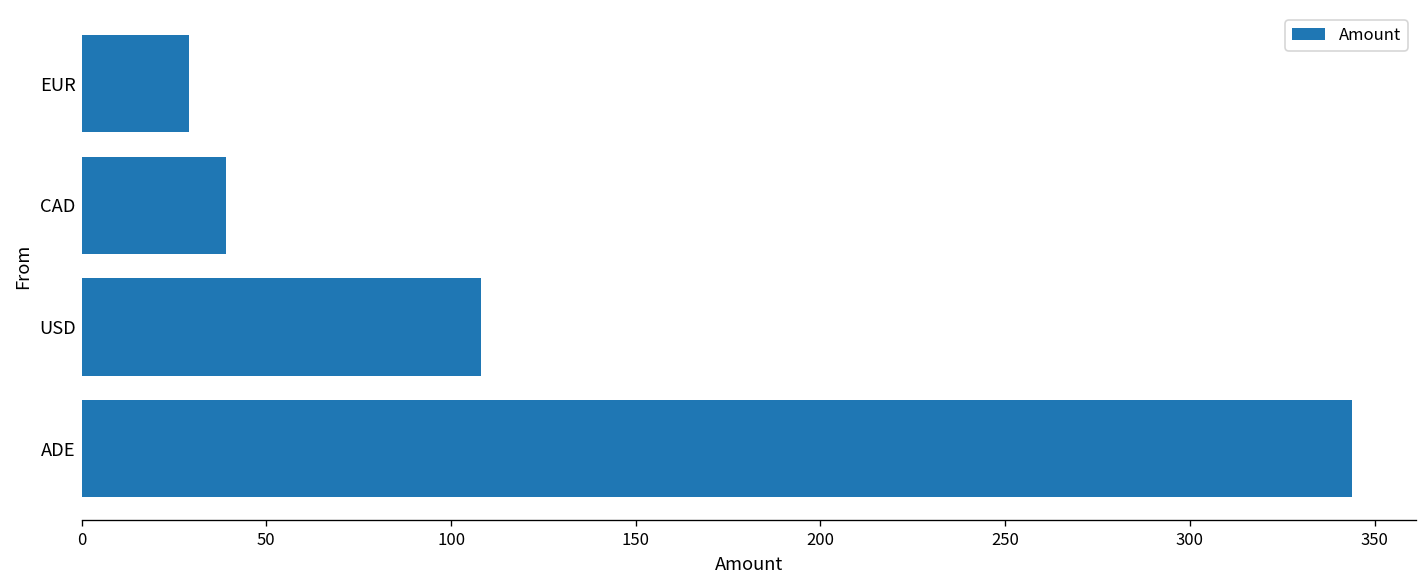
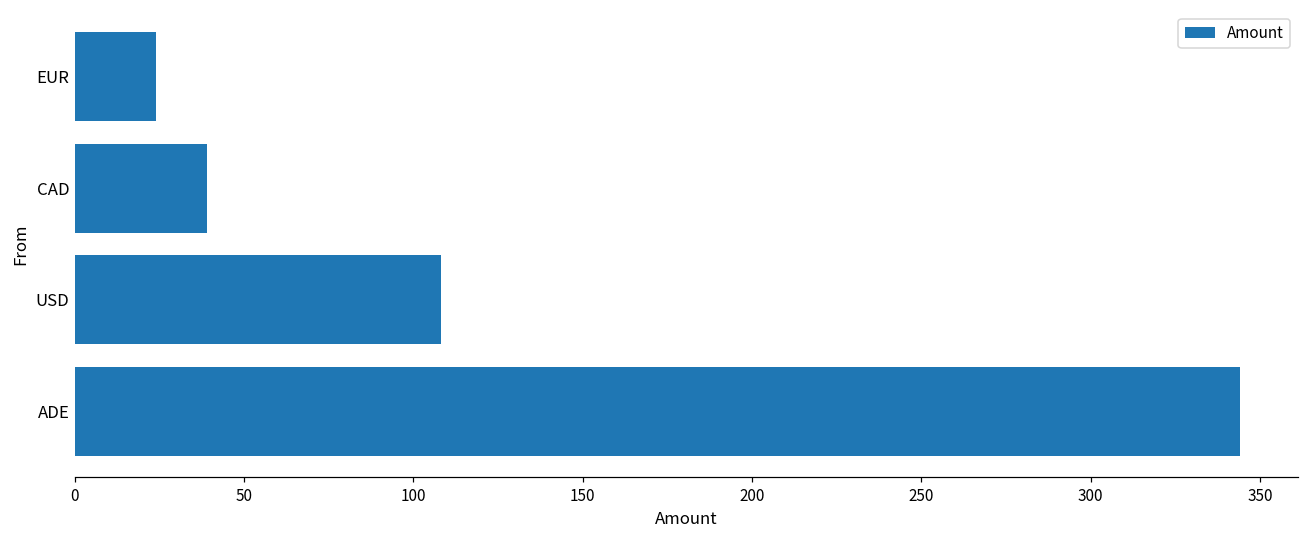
EUR: 29 -> 24
